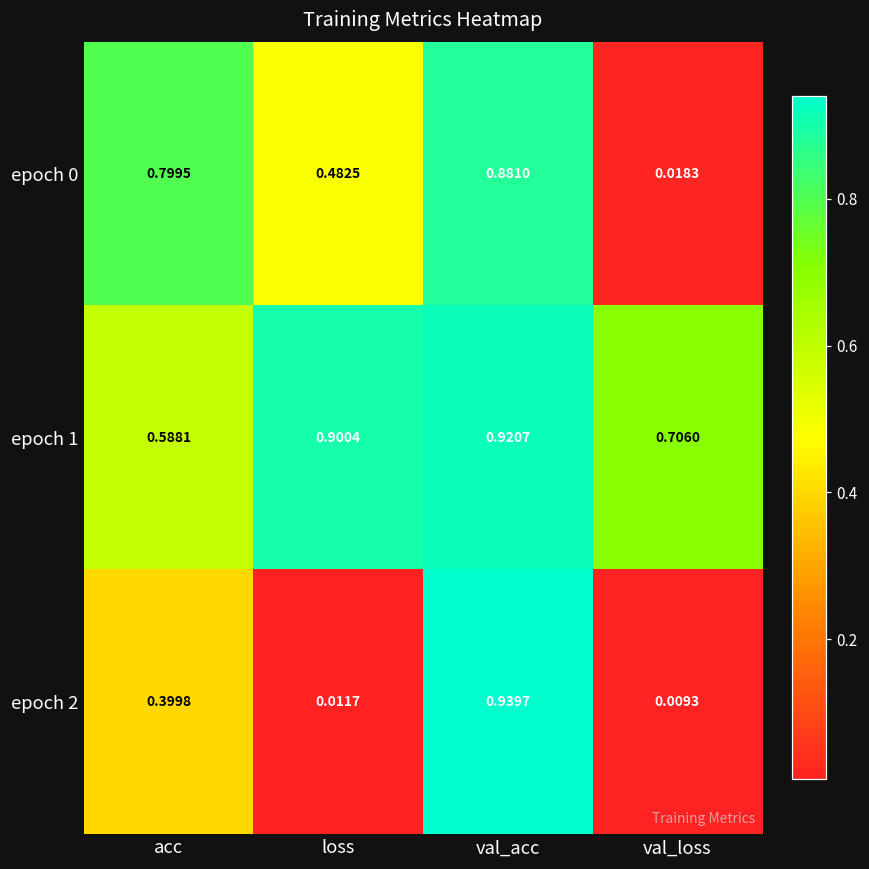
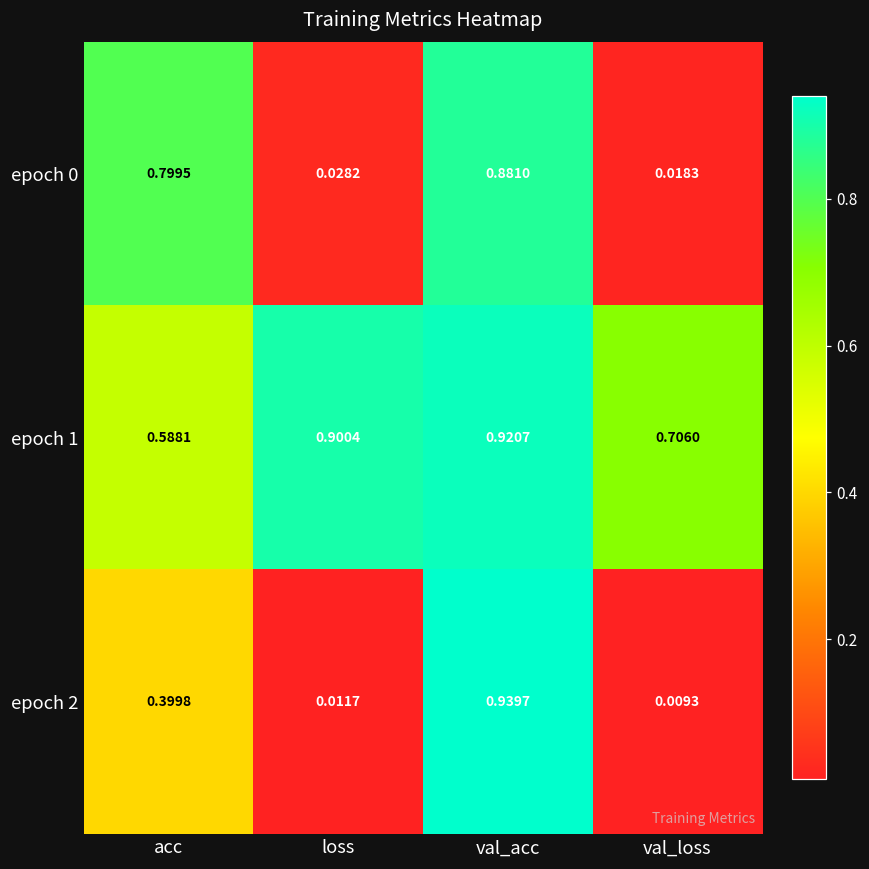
epoch 0, loss: 0.4825 -> 0.0282
